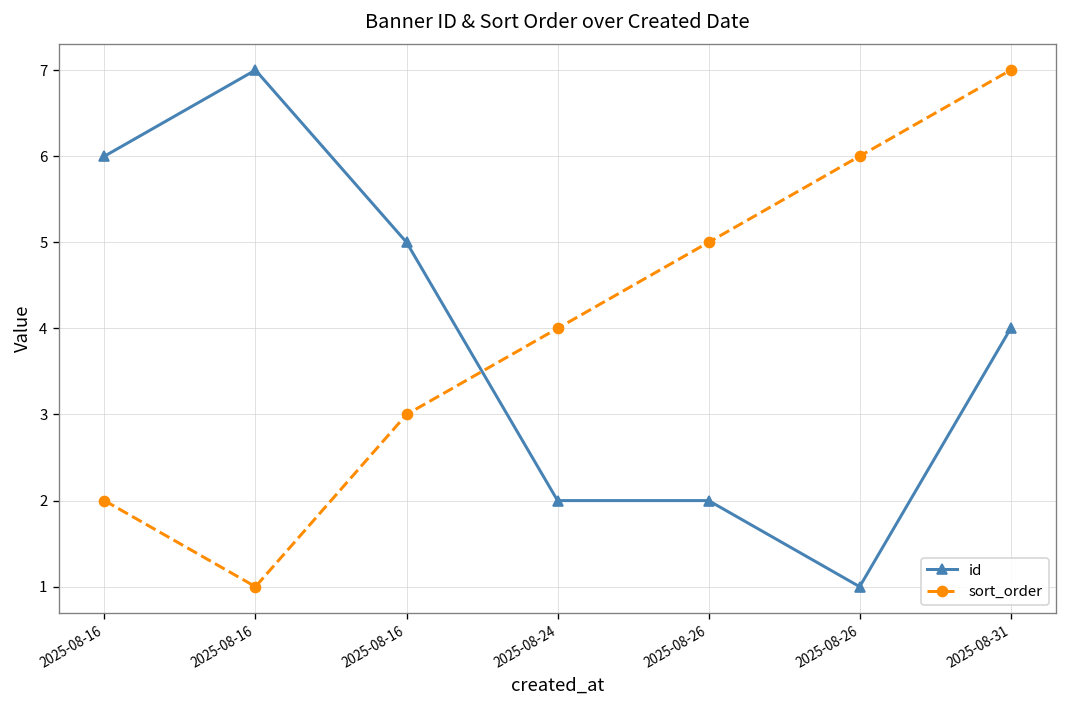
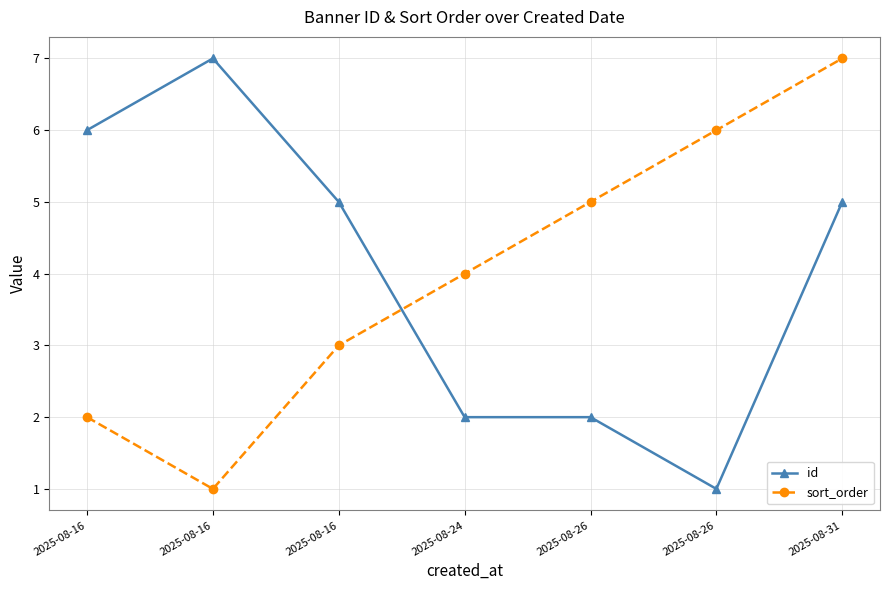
id, 2025-08-31: 4 -> 5
